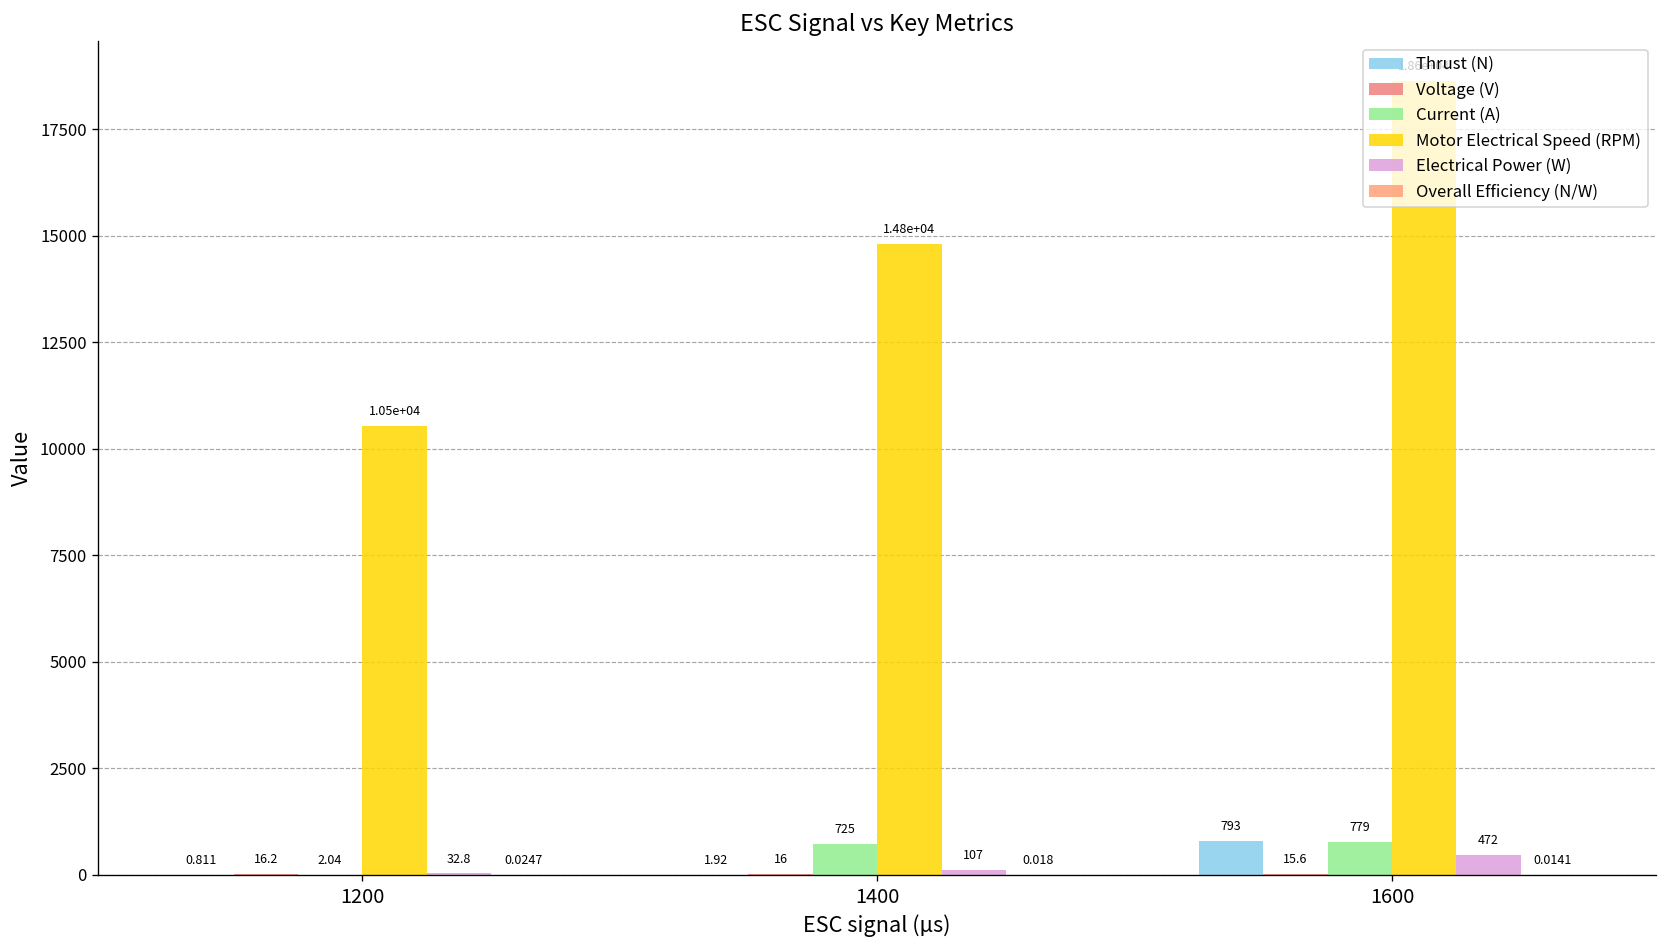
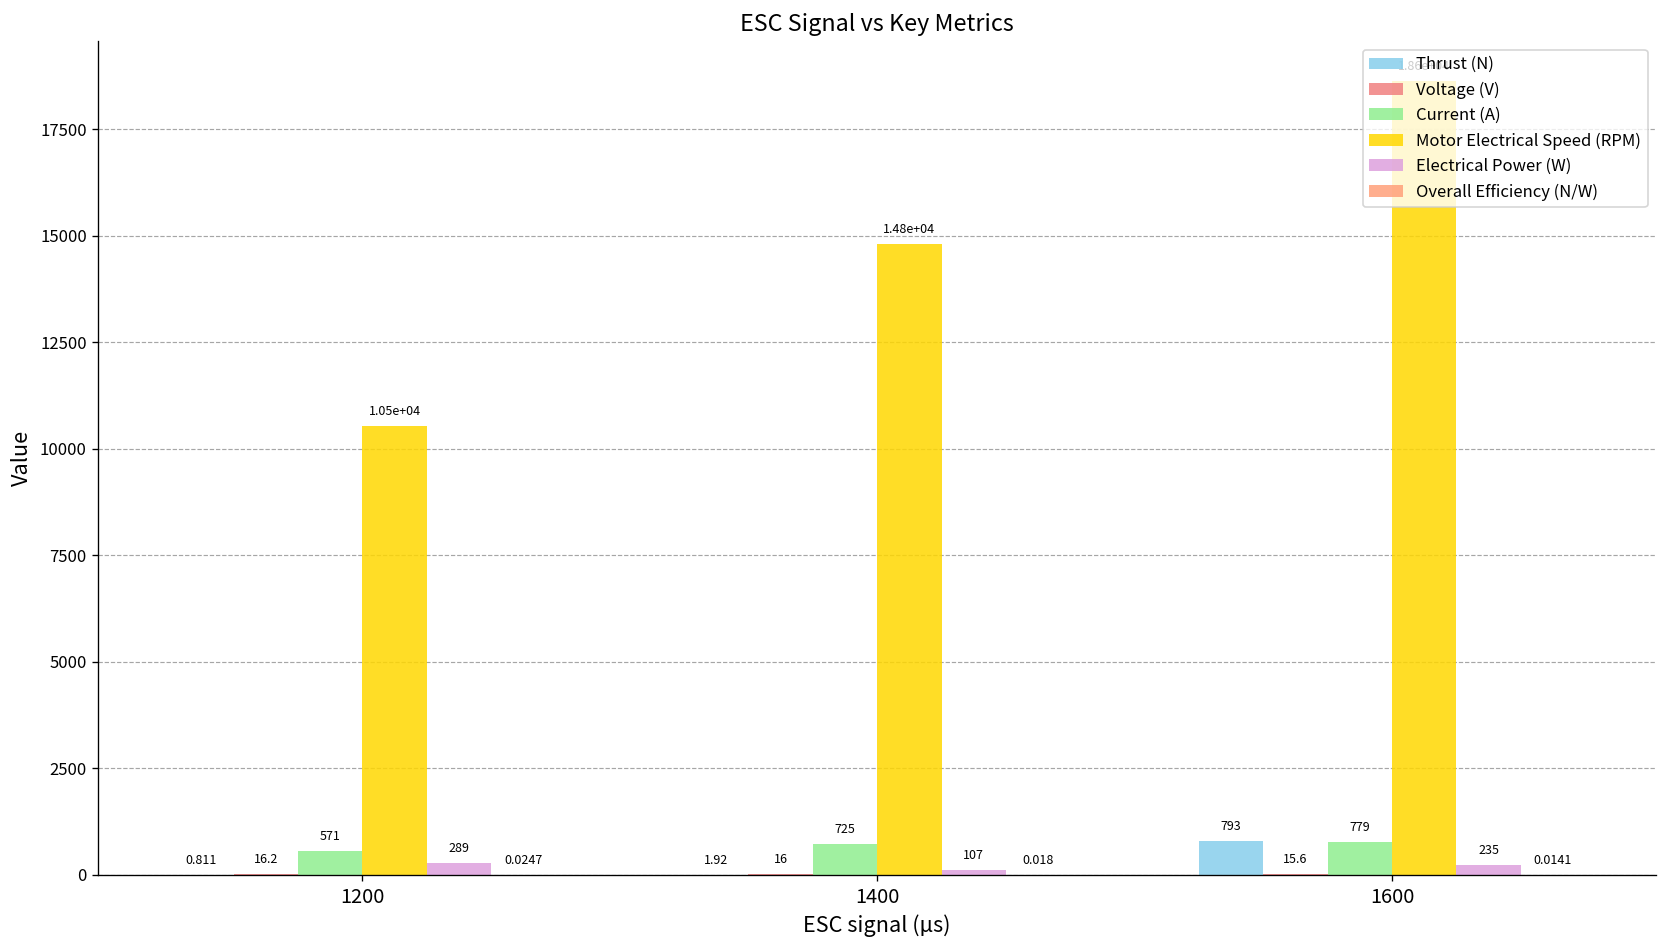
Current (A), 1200: 2.04 -> 571
Electrical Power (W), 1200: 32.8 -> 289
Electrical Power (W), 1600: 472 -> 235
